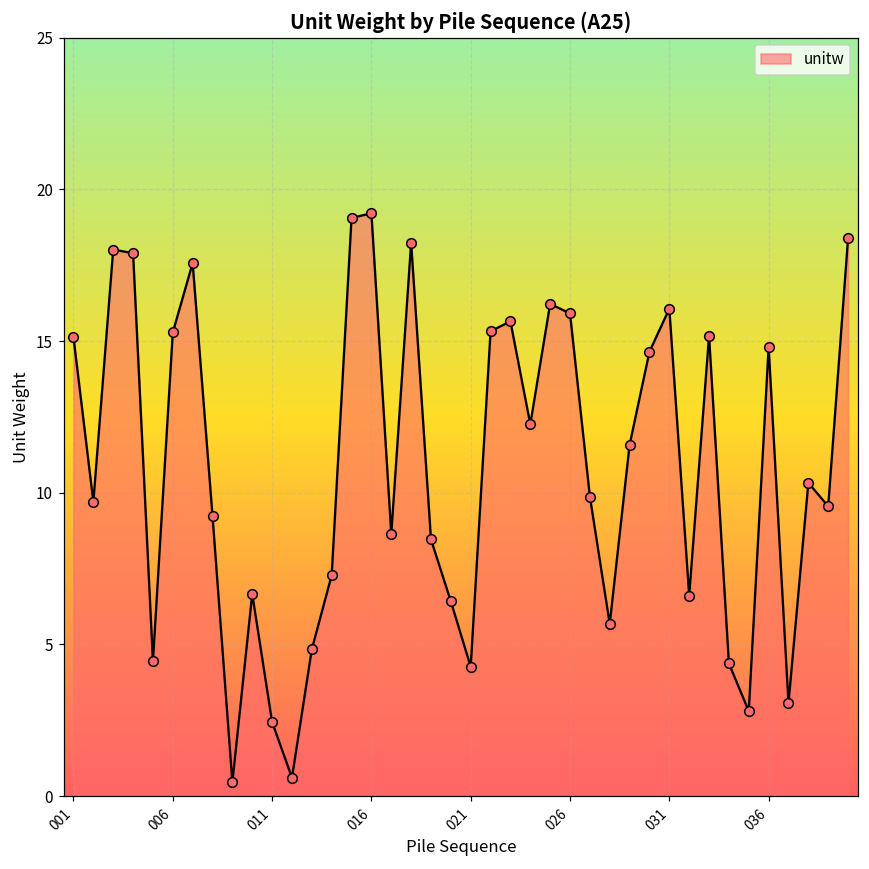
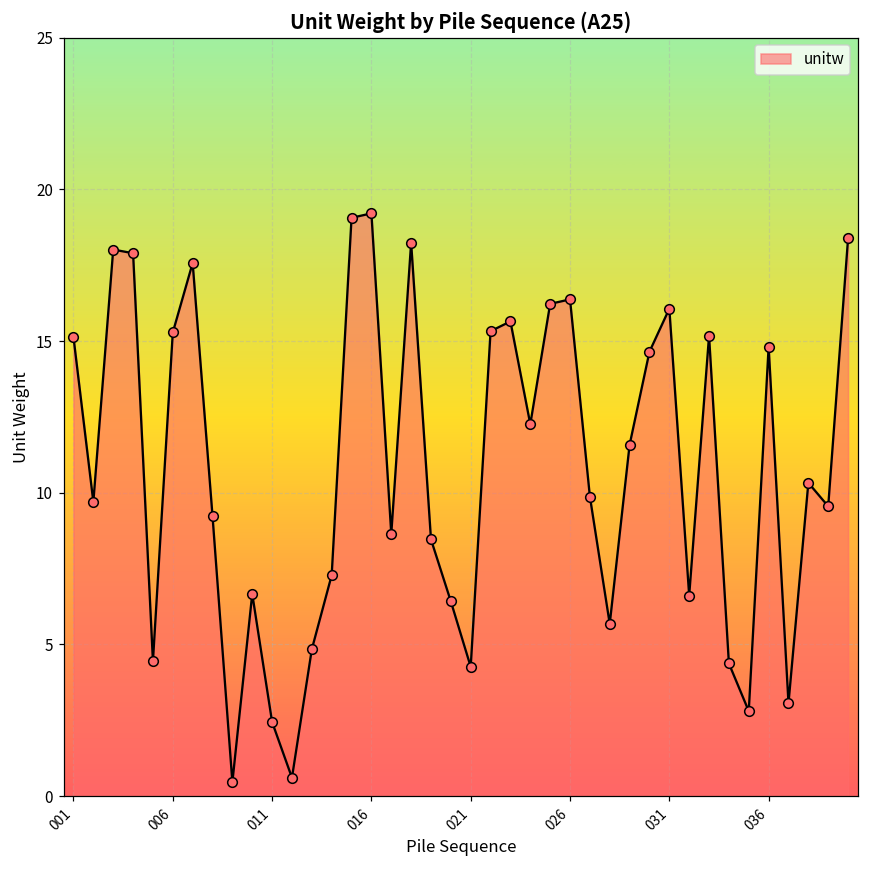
026: 15.9 -> 16.4
